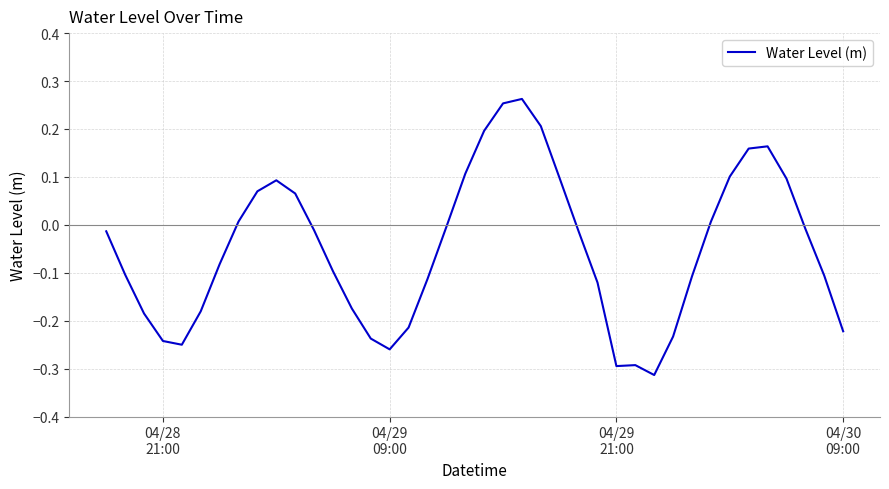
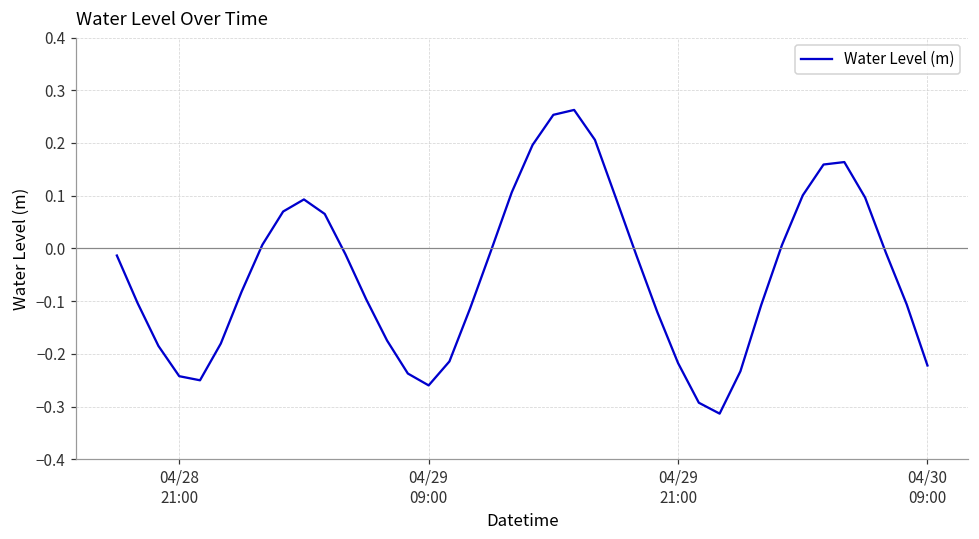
04/29 21:00: -0.29 -> -0.22
